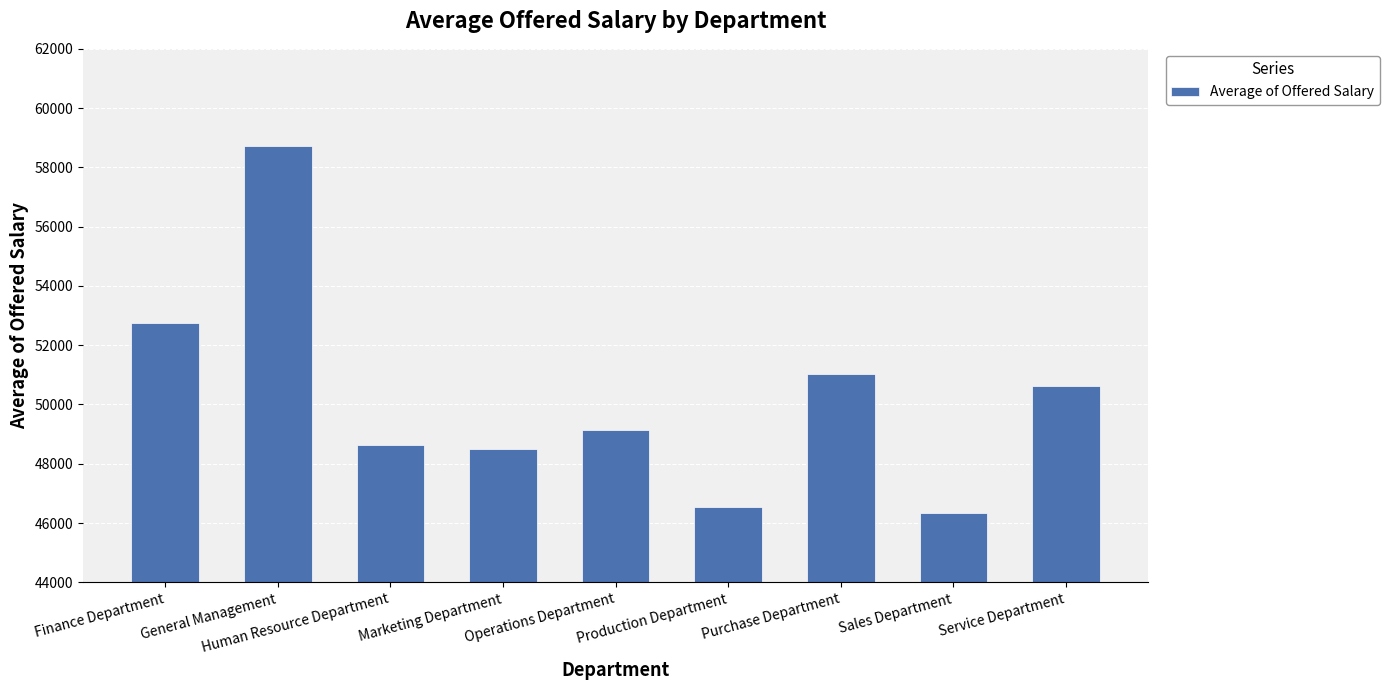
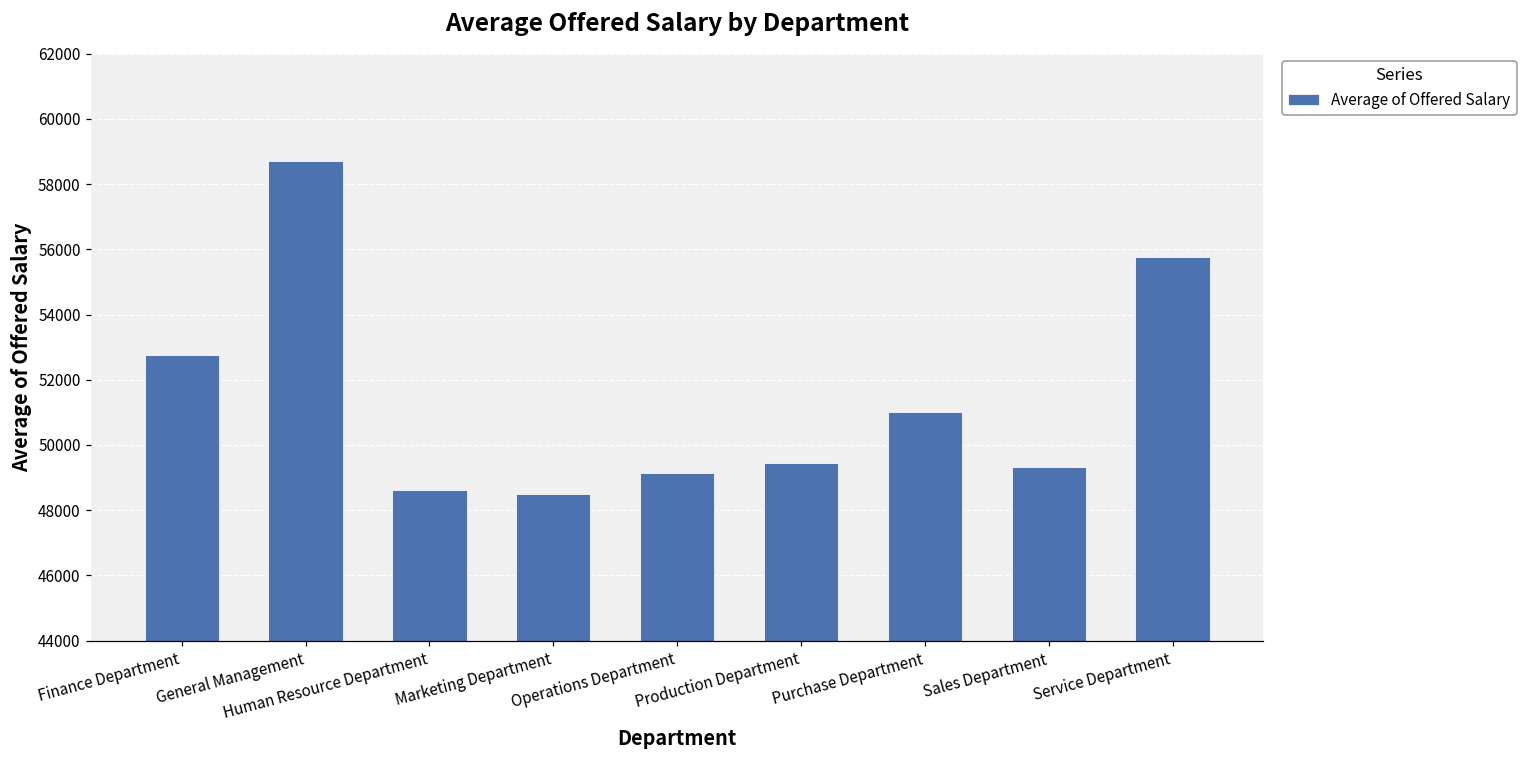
Production Department: 46600 -> 49400
Sales Department: 46300 -> 49300
Service Department: 50600 -> 55800
